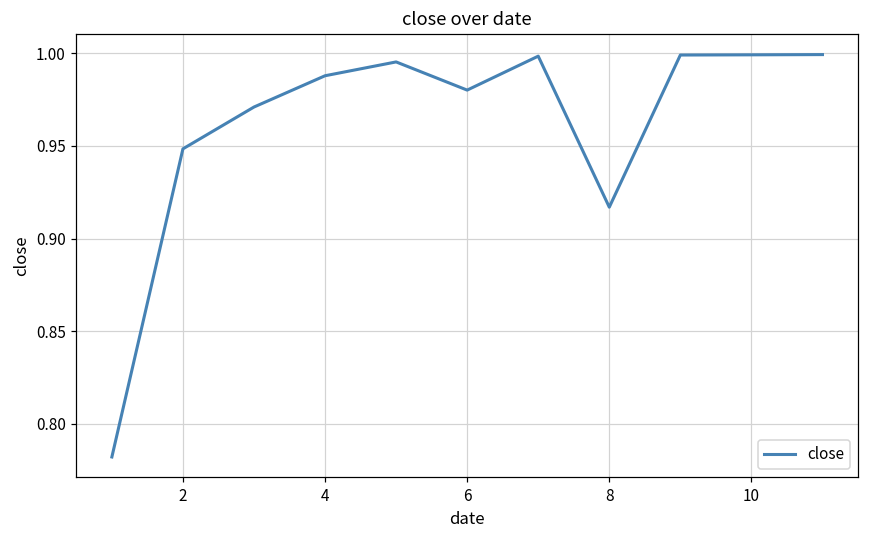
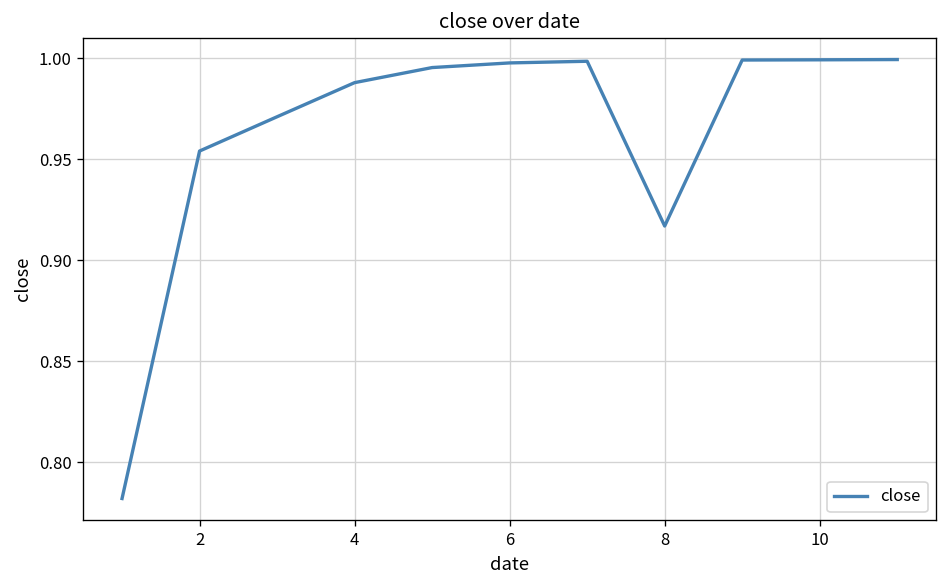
2: 0.948 -> 0.954
6: 0.980 -> 0.998
